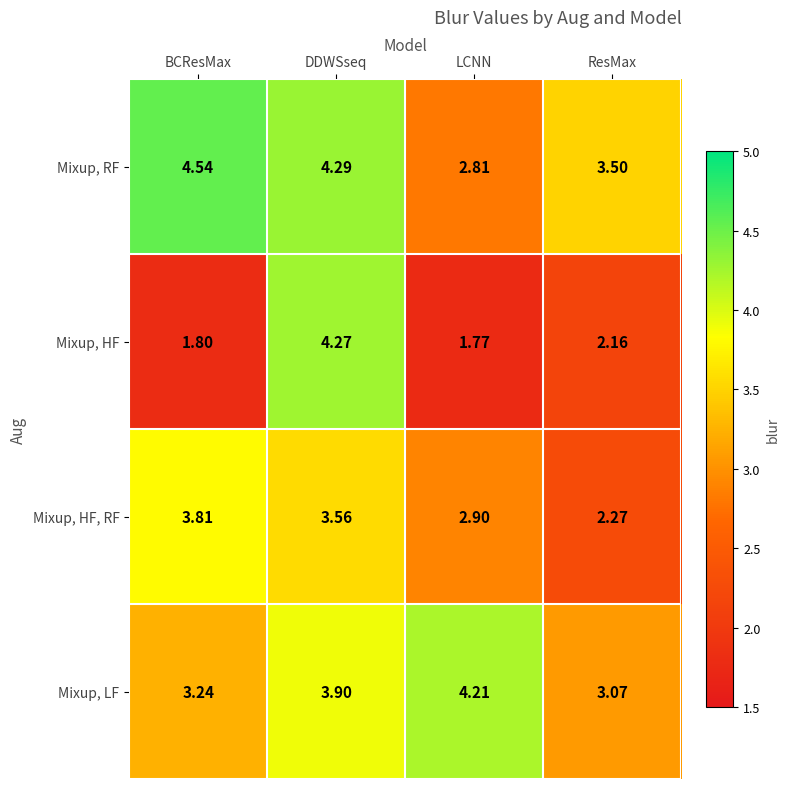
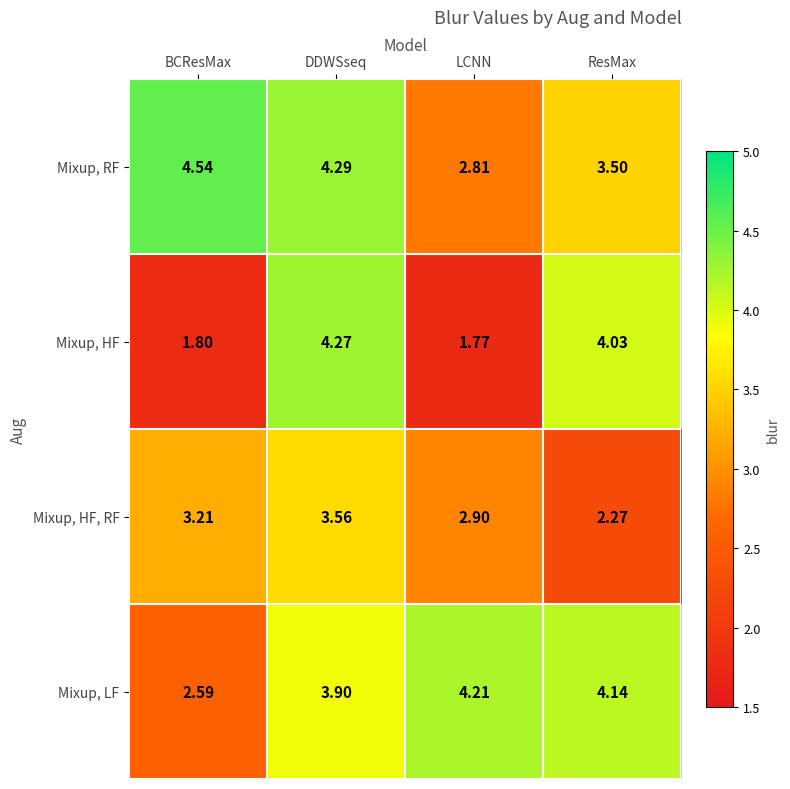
Mixup, HF, ResMax: 2.16 -> 4.03
Mixup, HF, RF, BCResMax: 3.81 -> 3.21
Mixup, LF, BCResMax: 3.24 -> 2.59
Mixup, LF, ResMax: 3.07 -> 4.14
